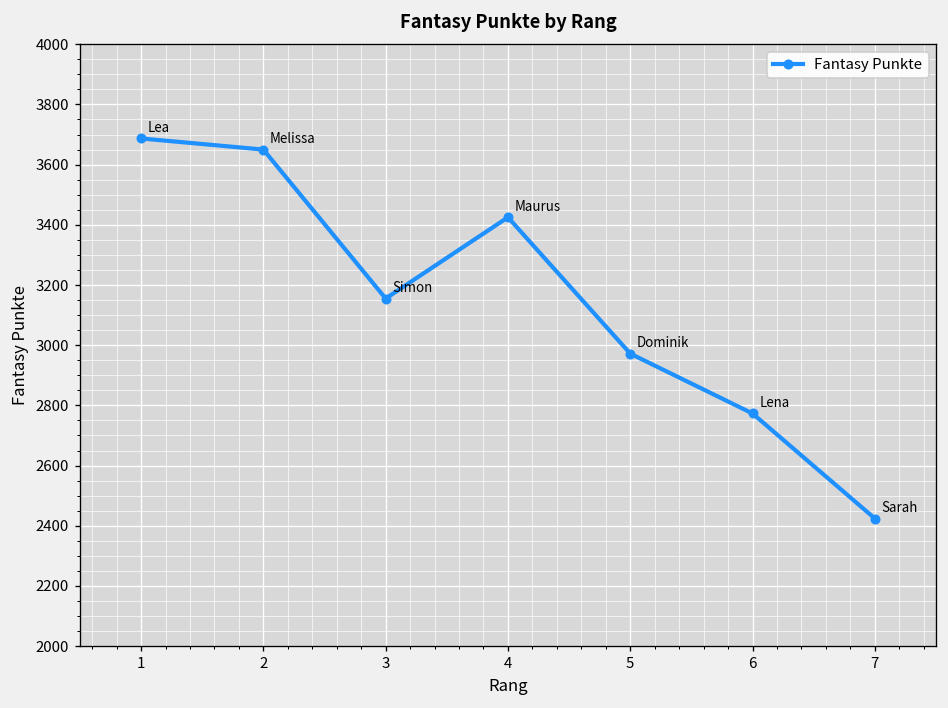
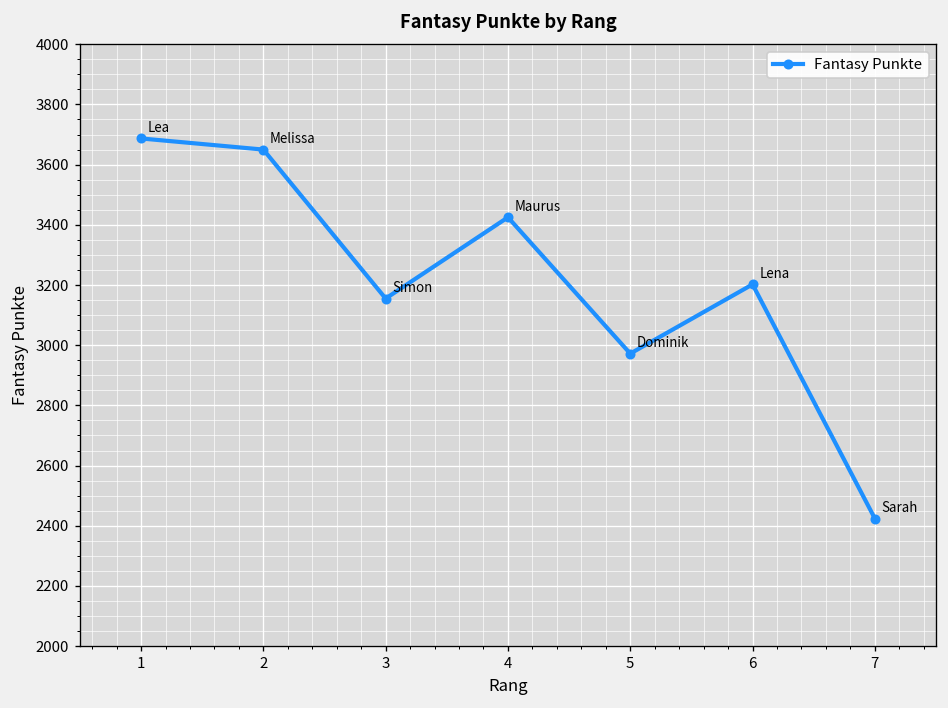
6: 2770 -> 3200
